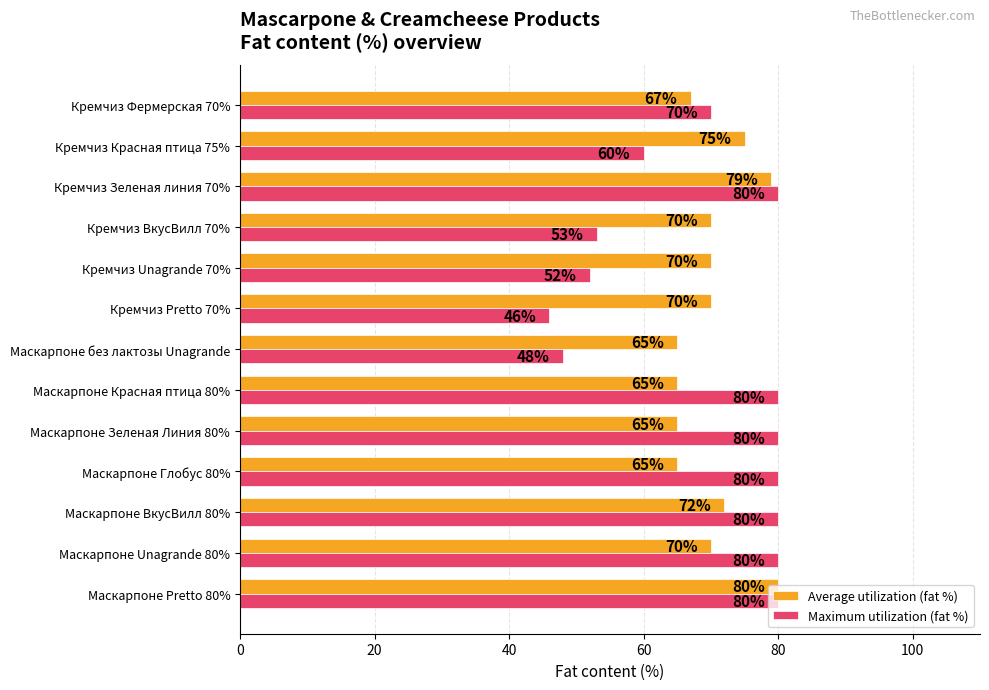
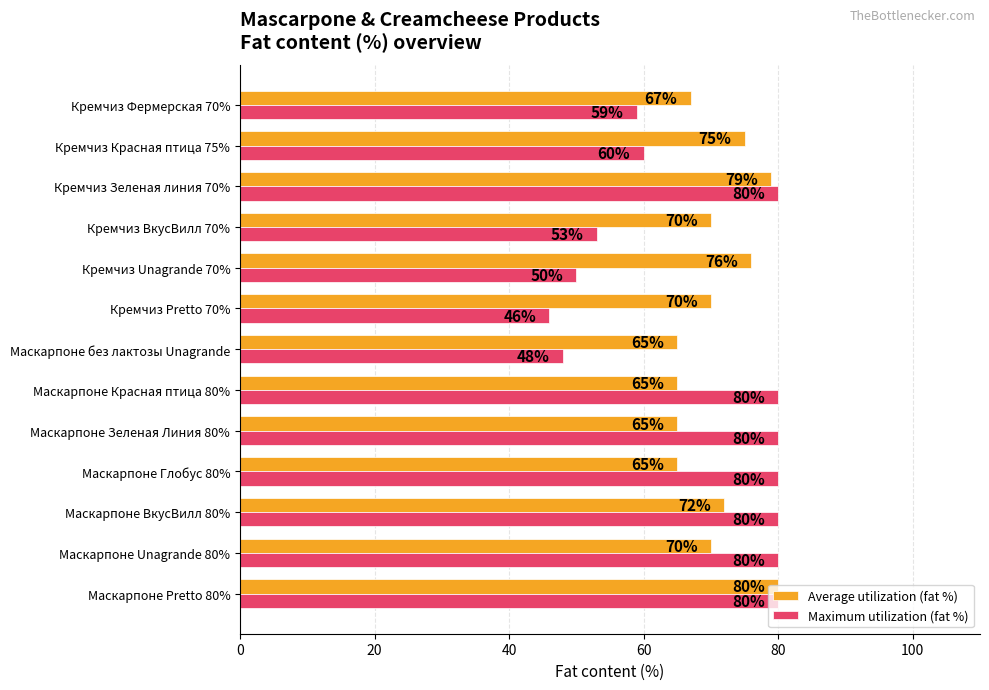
Maximum utilization (fat %), Кремчиз Фермерская 70%: 70% -> 59%
Average utilization (fat %), Кремчиз Unagrande 70%: 70% -> 76%
Maximum utilization (fat %), Кремчиз Unagrande 70%: 52% -> 50%
